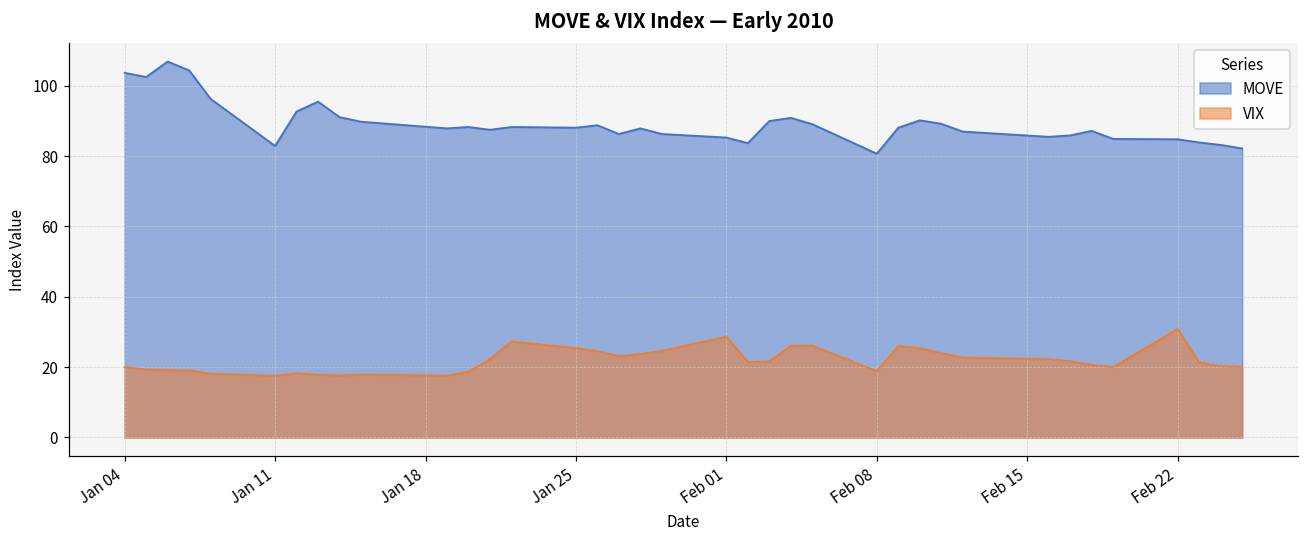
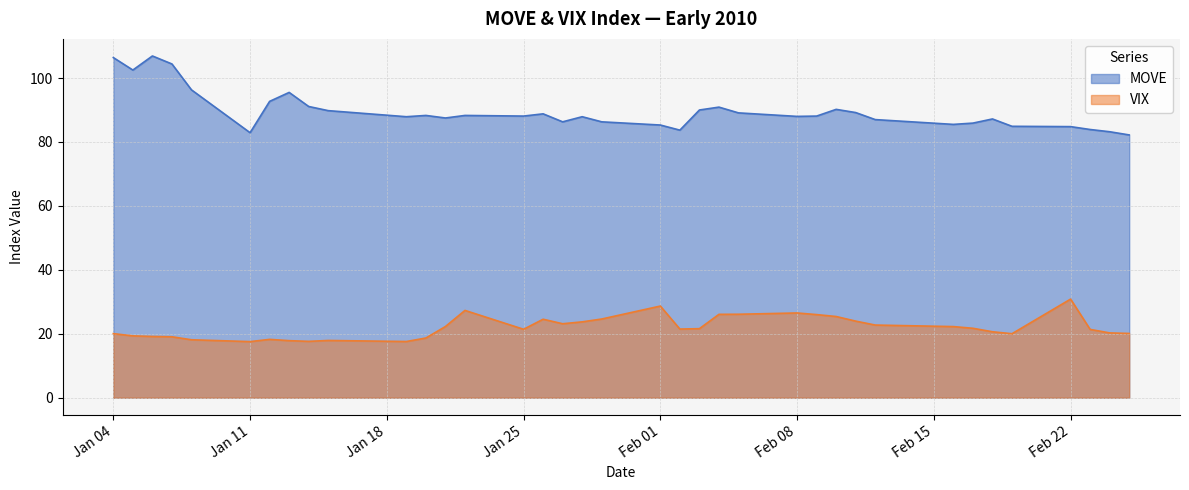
MOVE, Jan 04: 104 -> 106
VIX, Jan 25: 25 -> 21
MOVE, Feb 08: 81 -> 88
VIX, Feb 08: 19 -> 27
